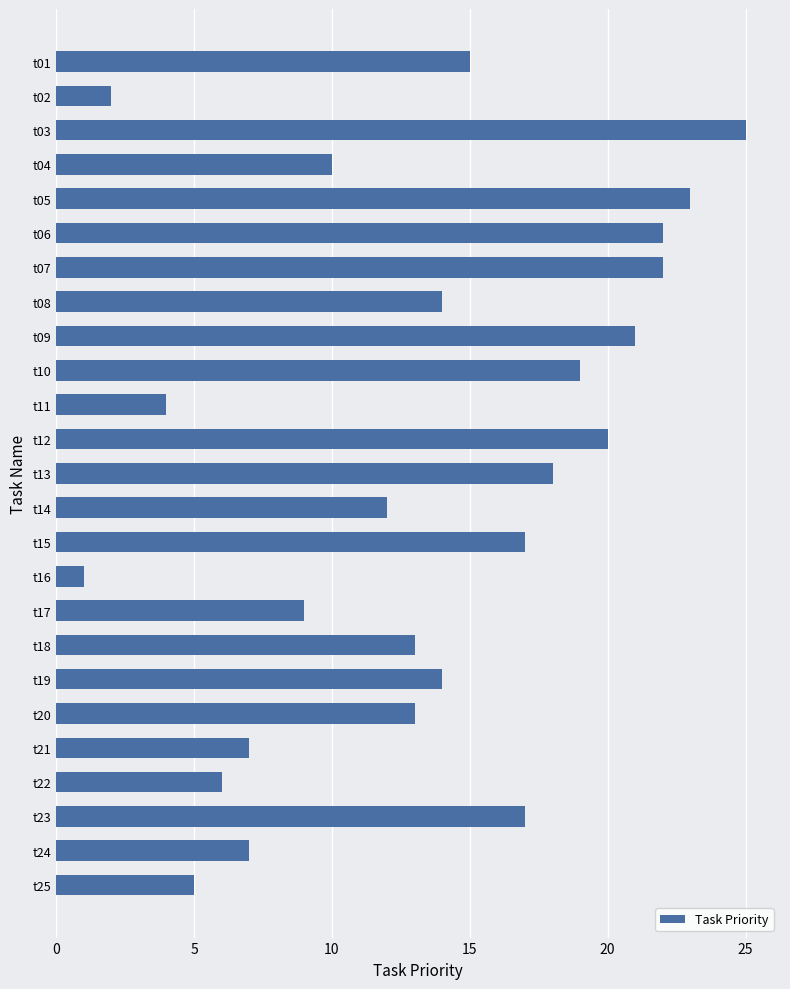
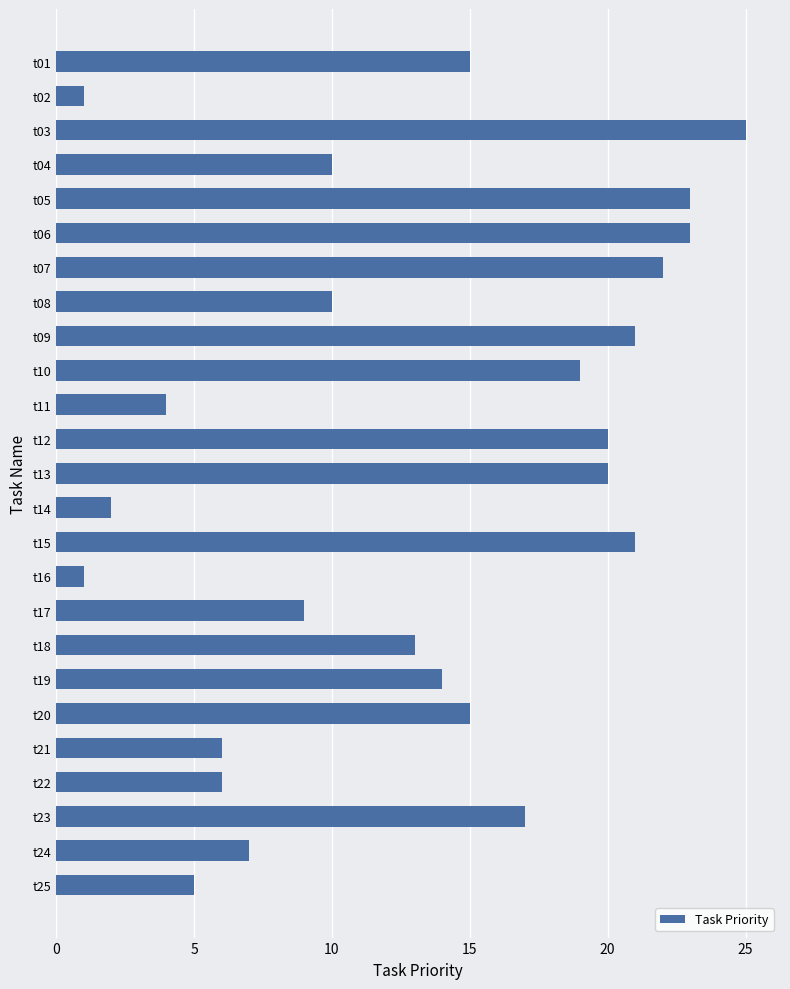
t02: 2 -> 1
t06: 22 -> 23
t08: 14 -> 10
t13: 18 -> 20
t14: 12 -> 2
t15: 17 -> 21
t20: 13 -> 15
t21: 7 -> 6
